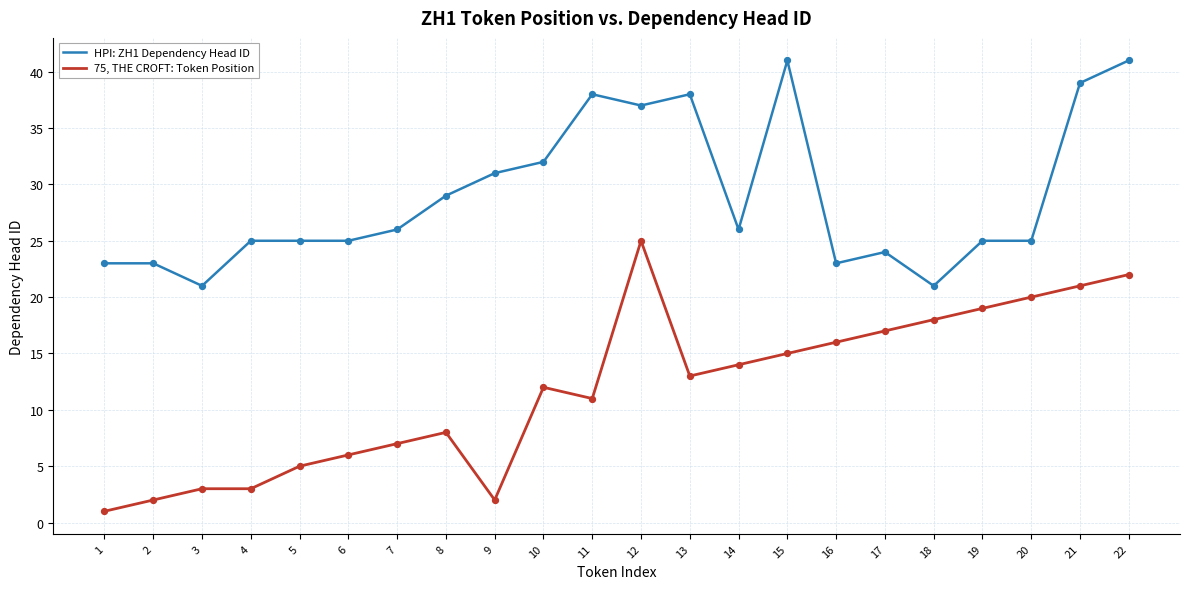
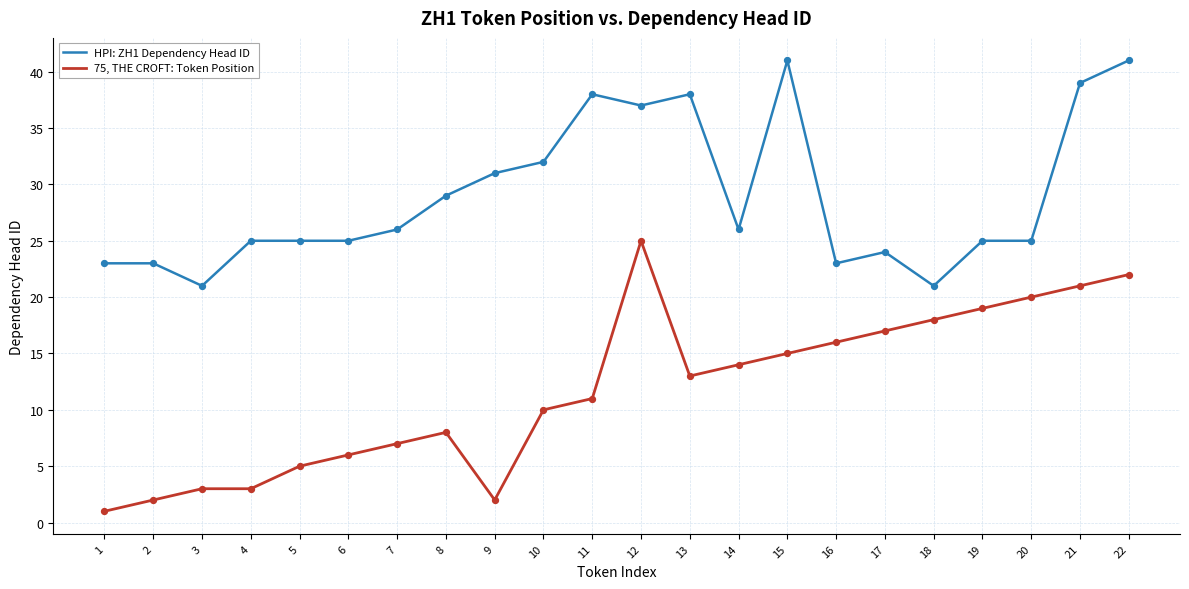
75, THE CROFT: Token Position, 10: 12 -> 10
